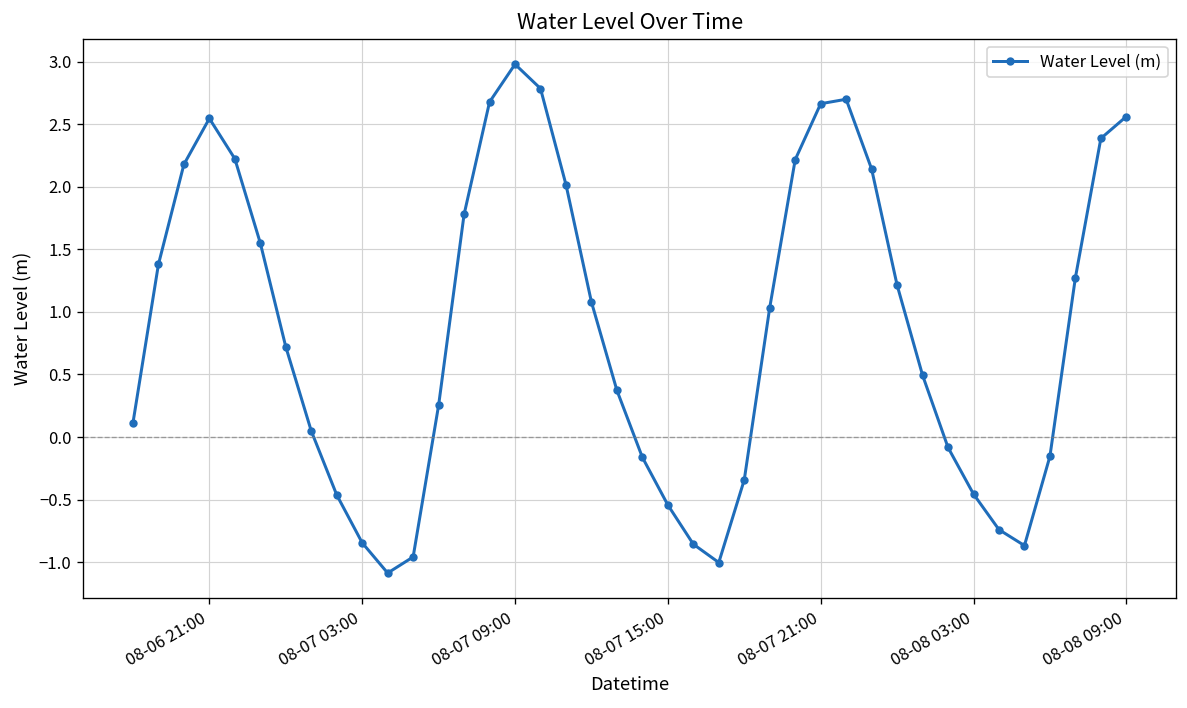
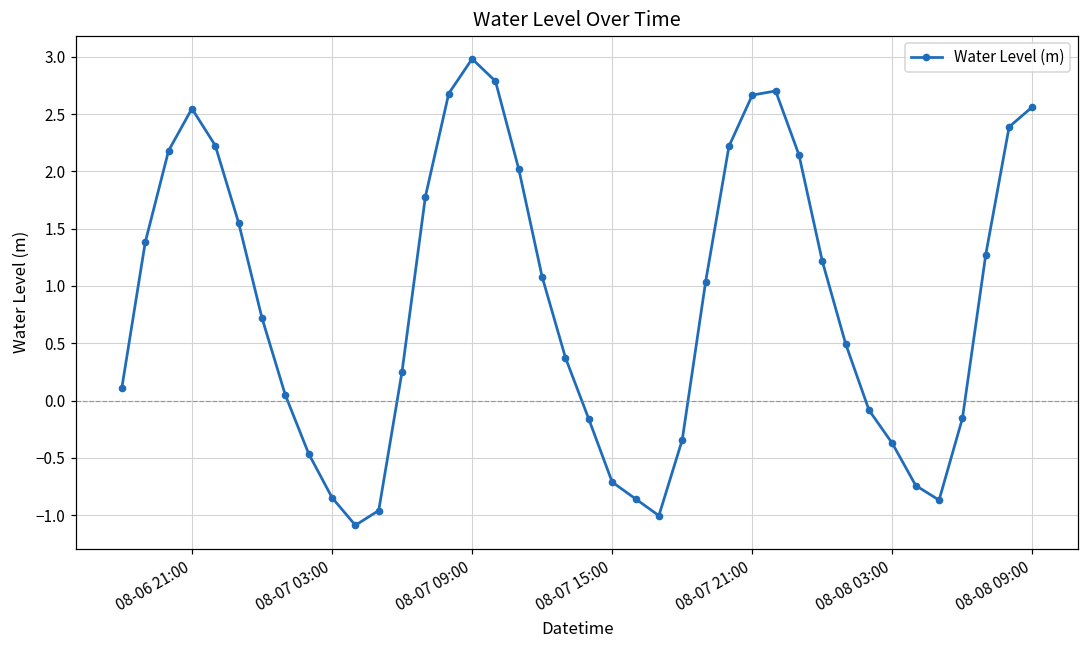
08-07 15:00: -0.54 -> -0.71
08-08 03:00: -0.46 -> -0.37
